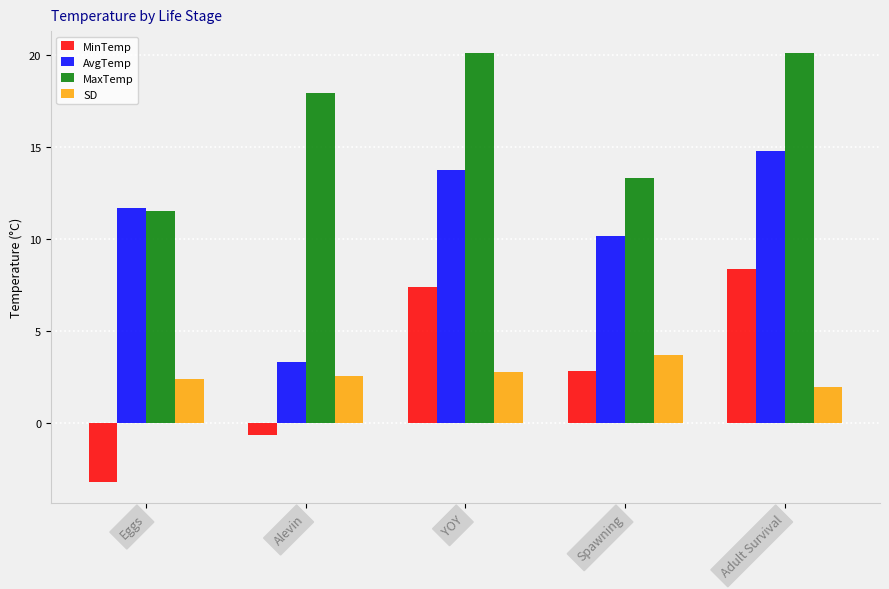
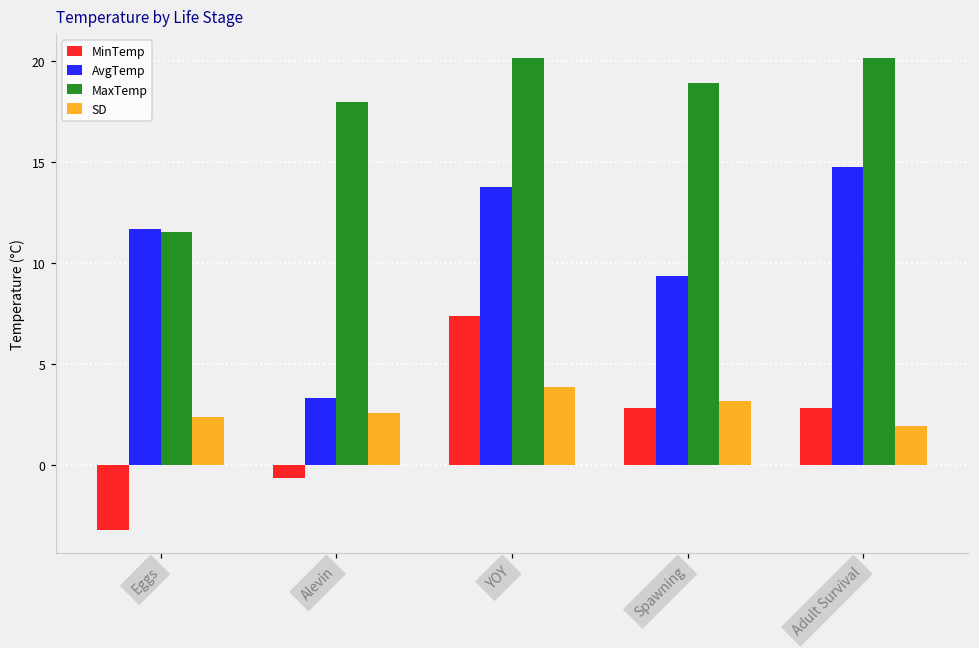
SD, YOY: 2.8 -> 3.9
AvgTemp, Spawning: 10.1 -> 9.3
MaxTemp, Spawning: 13.3 -> 18.9
SD, Spawning: 3.7 -> 3.2
MinTemp, Adult Survival: 8.4 -> 2.8
